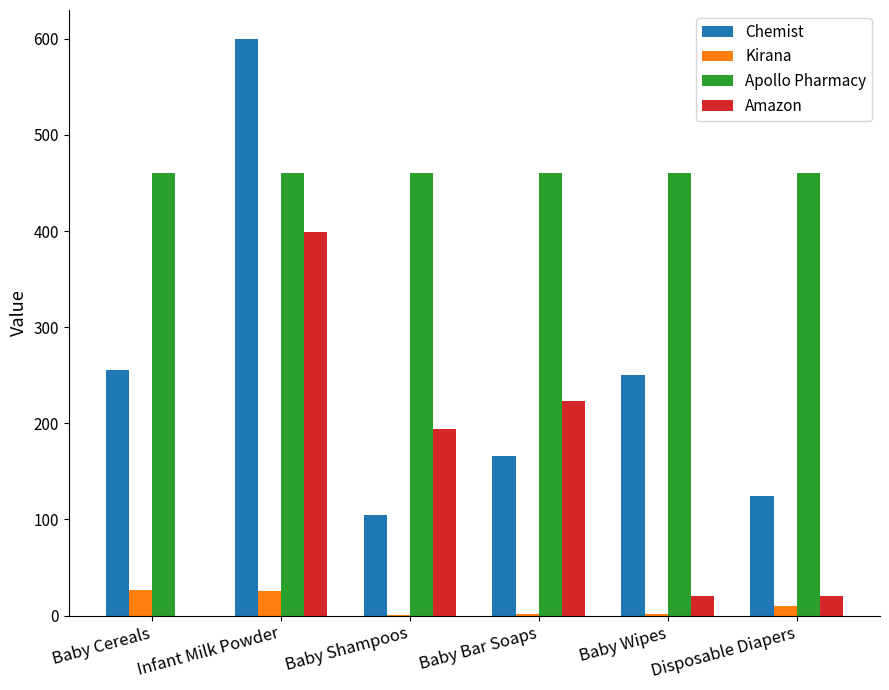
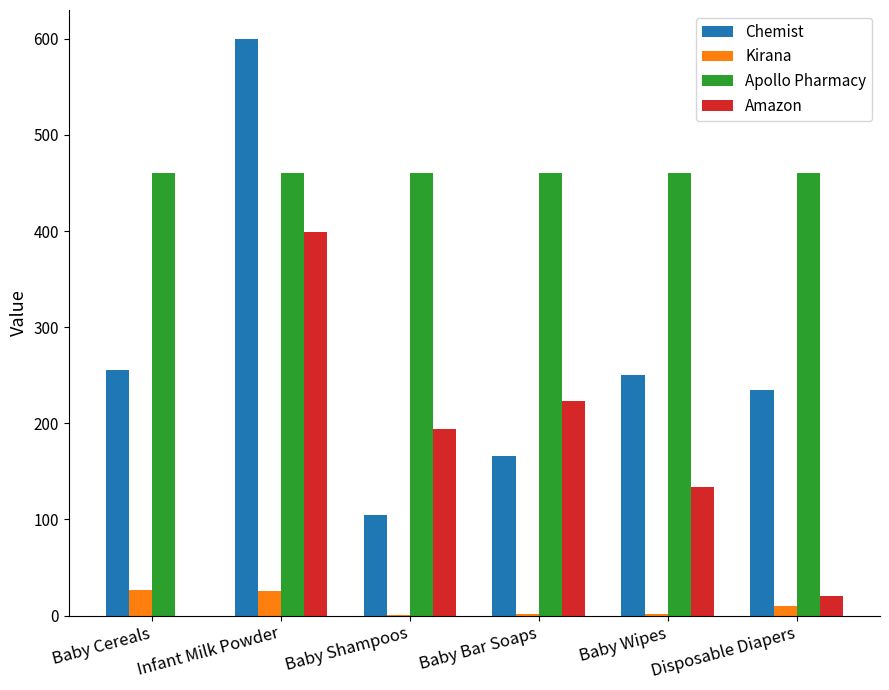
Amazon, Baby Wipes: 20 -> 130
Chemist, Disposable Diapers: 120 -> 240
